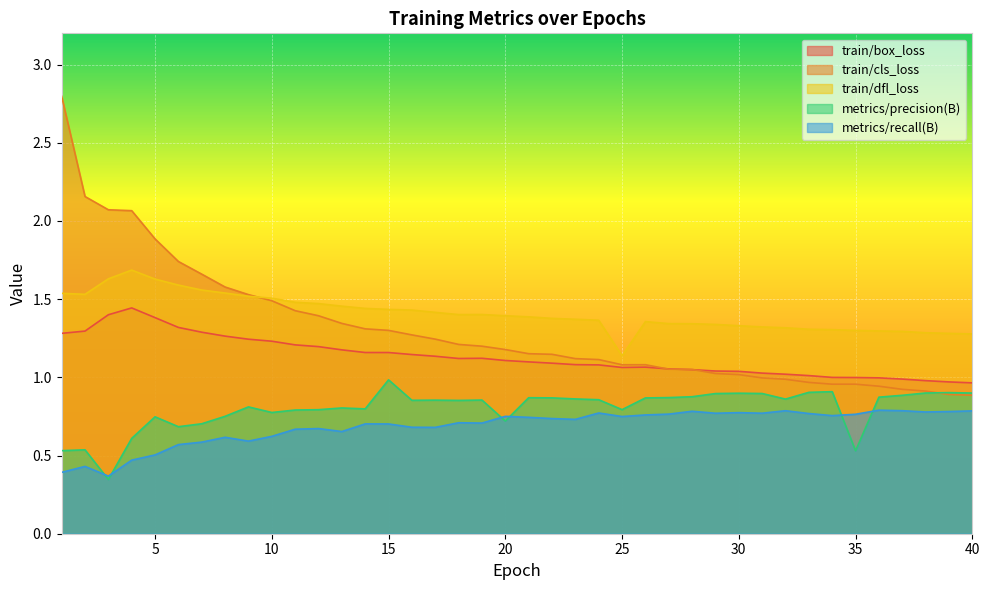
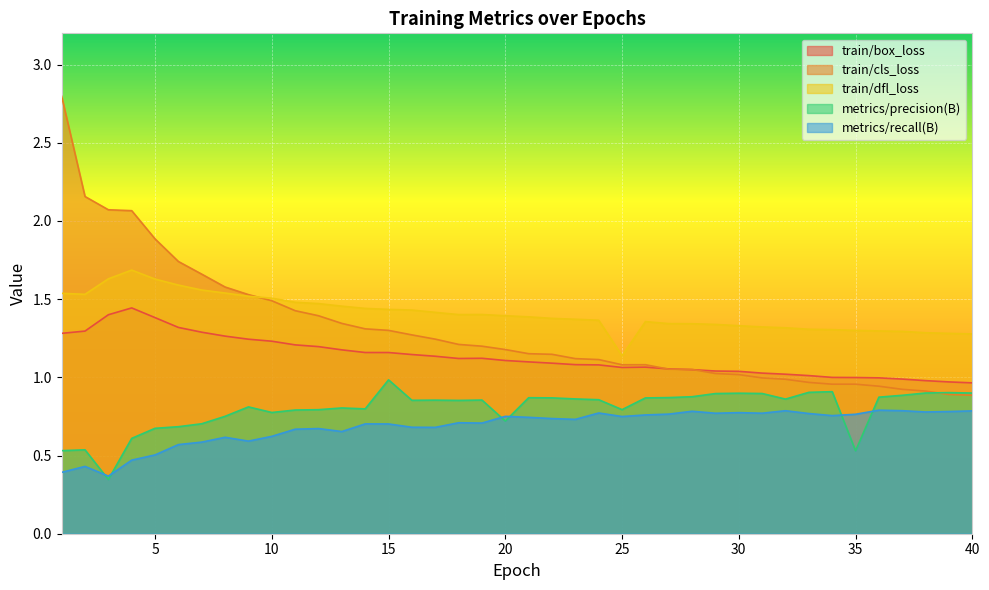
metrics/precision(B), 5: 0.75 -> 0.67
